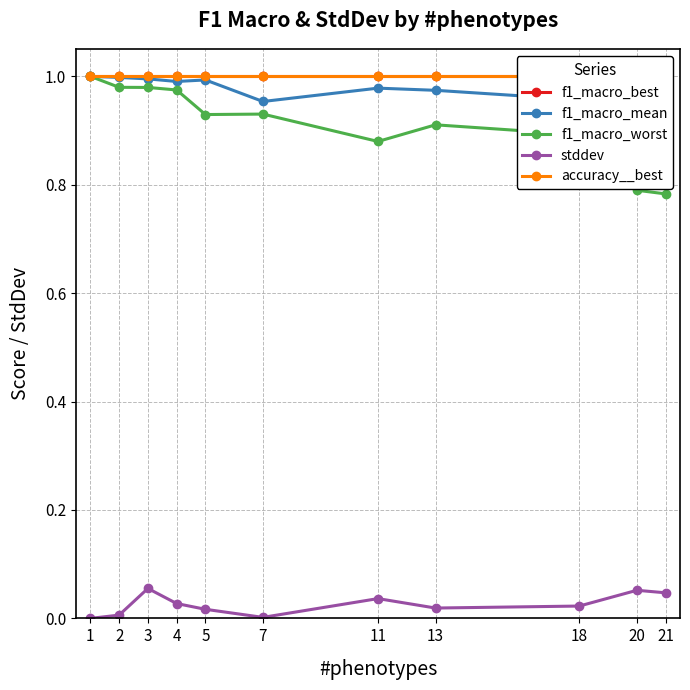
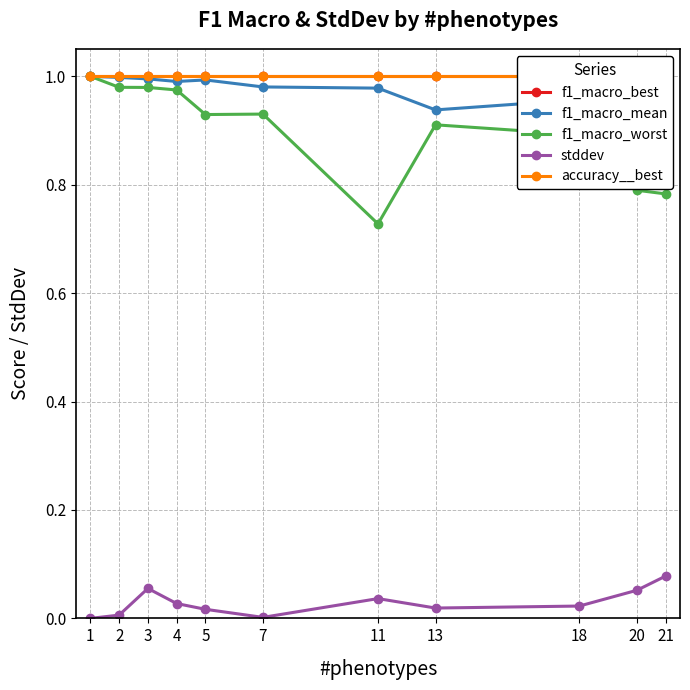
f1_macro_mean, 7: 0.95 -> 0.98
f1_macro_worst, 11: 0.88 -> 0.73
f1_macro_mean, 13: 0.97 -> 0.94
stddev, 21: 0.05 -> 0.08
